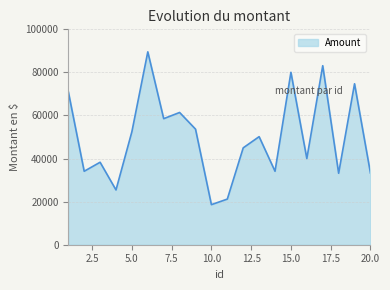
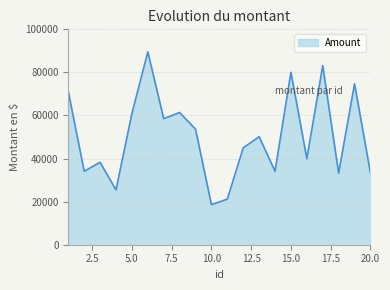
5.0: 52000 -> 61000
